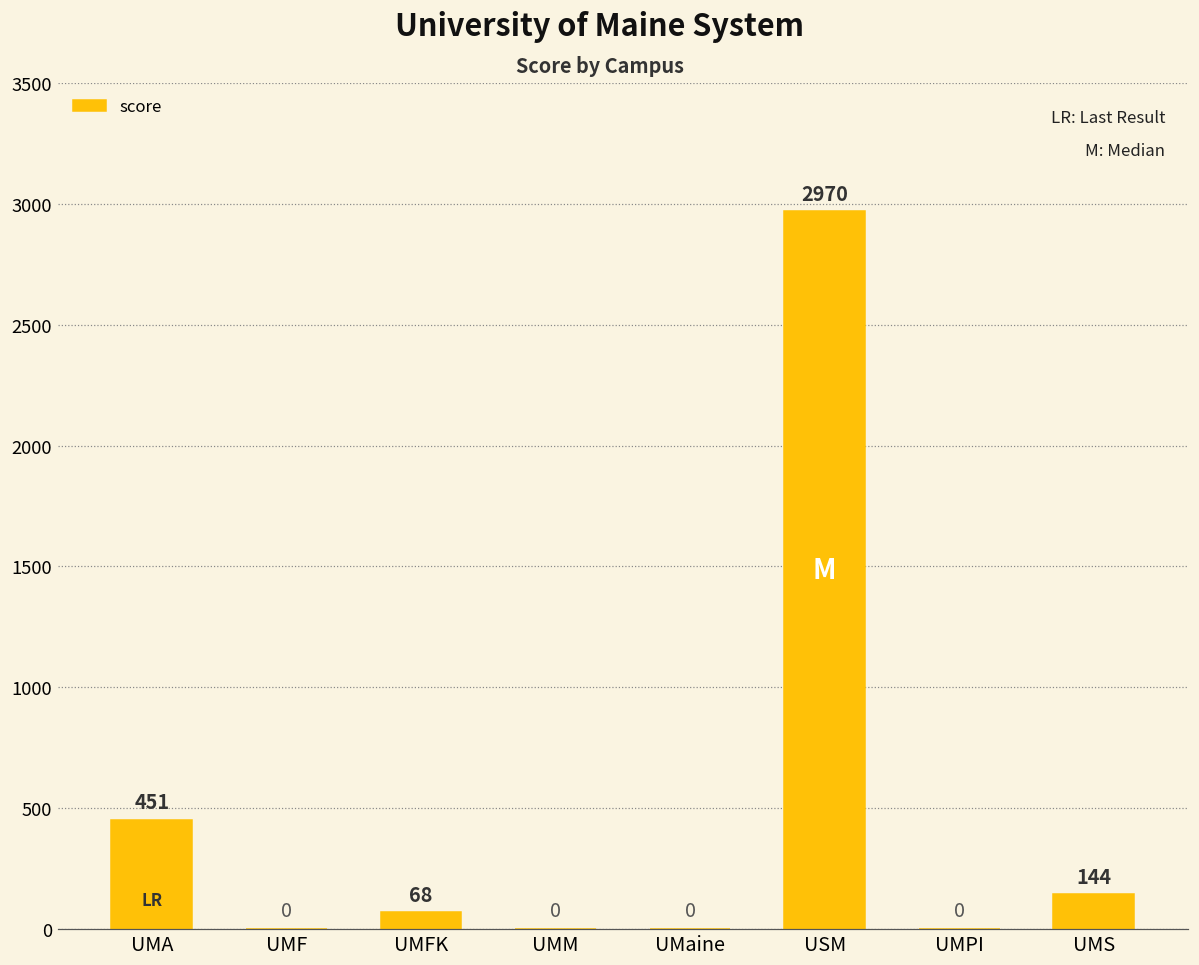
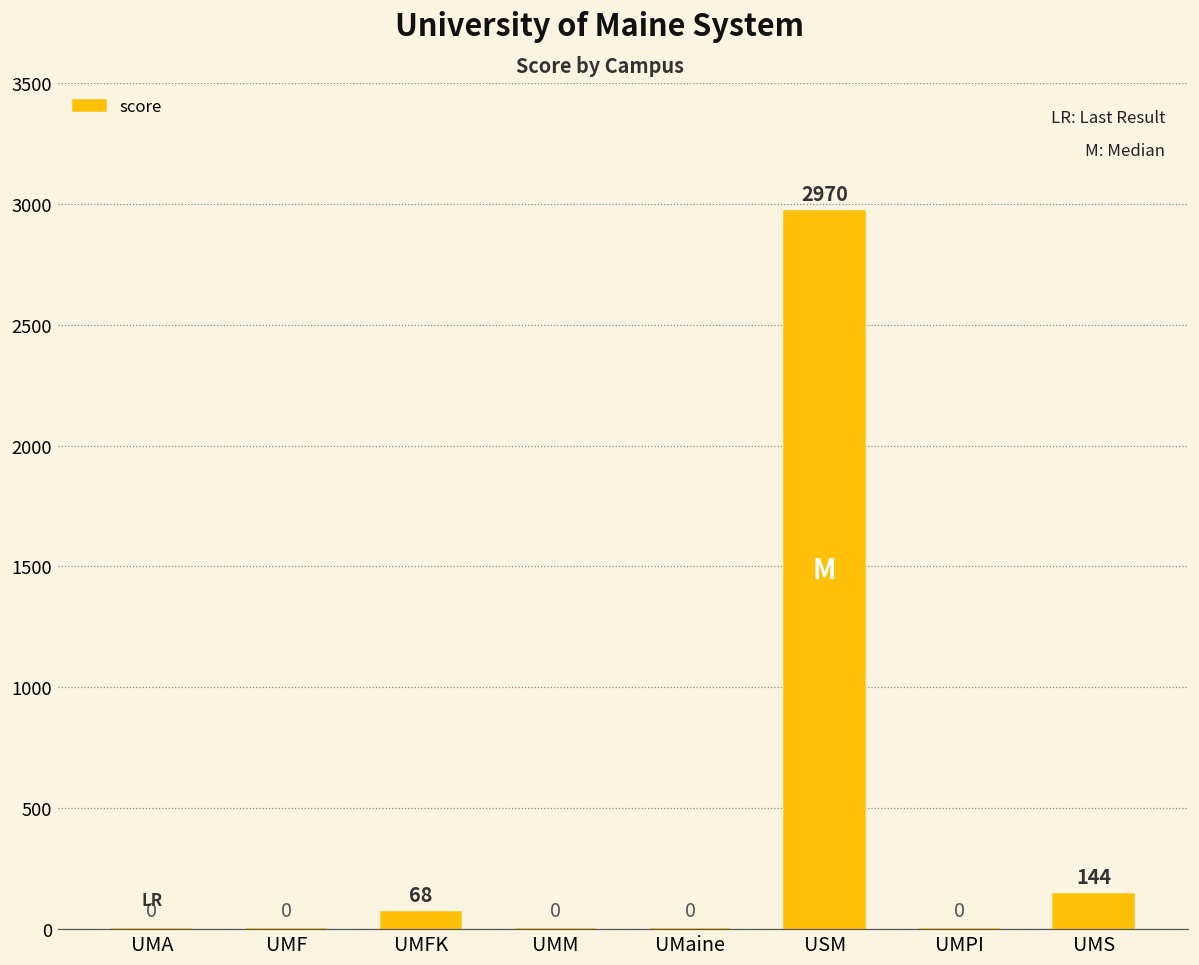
UMA: 451 -> 0
